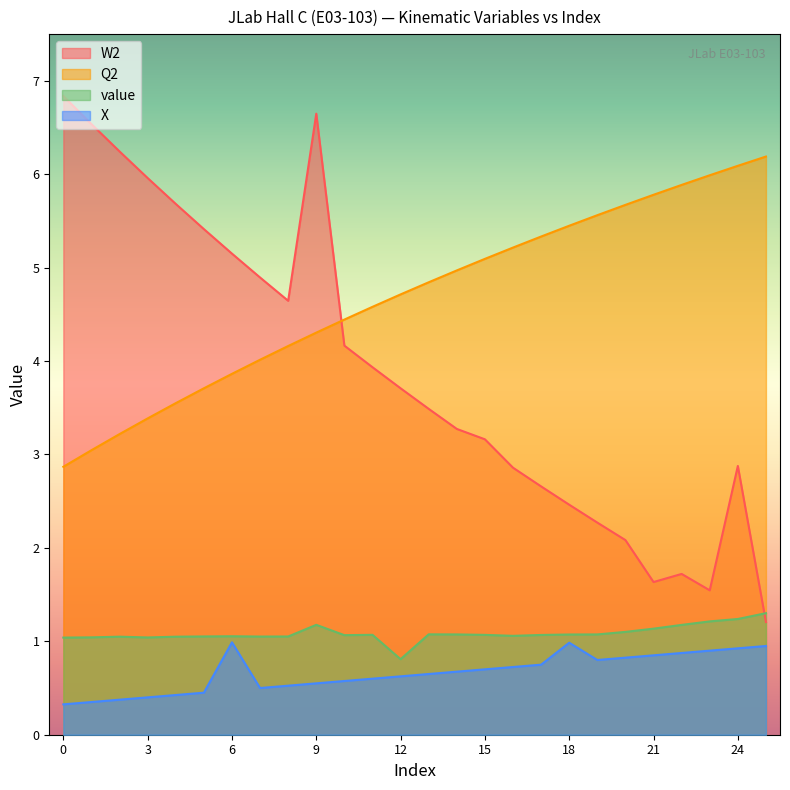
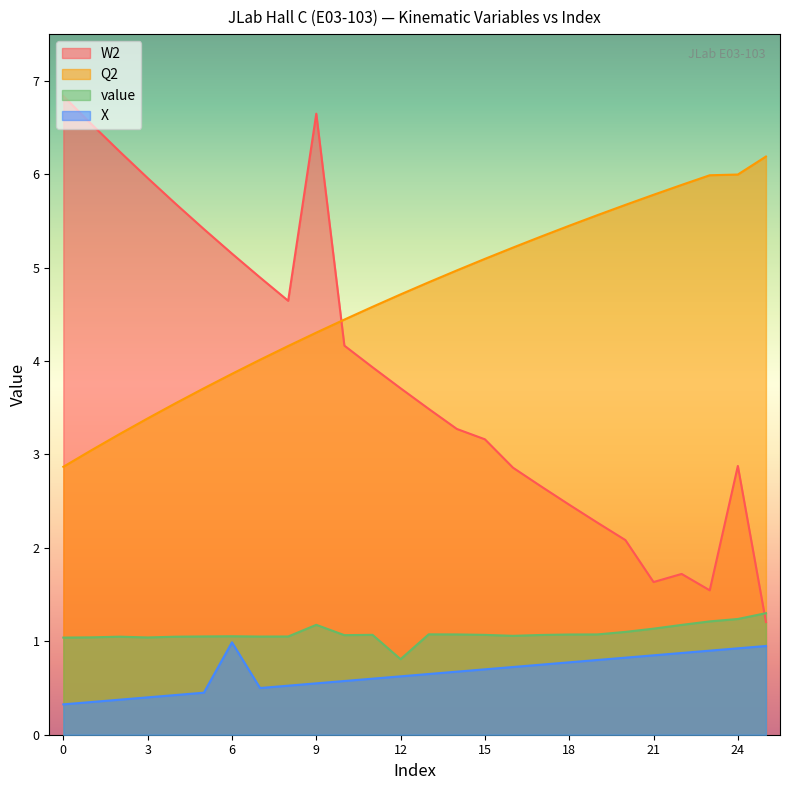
X, 18: 1.0 -> 0.8
Q2, 24: 6.1 -> 6.0
